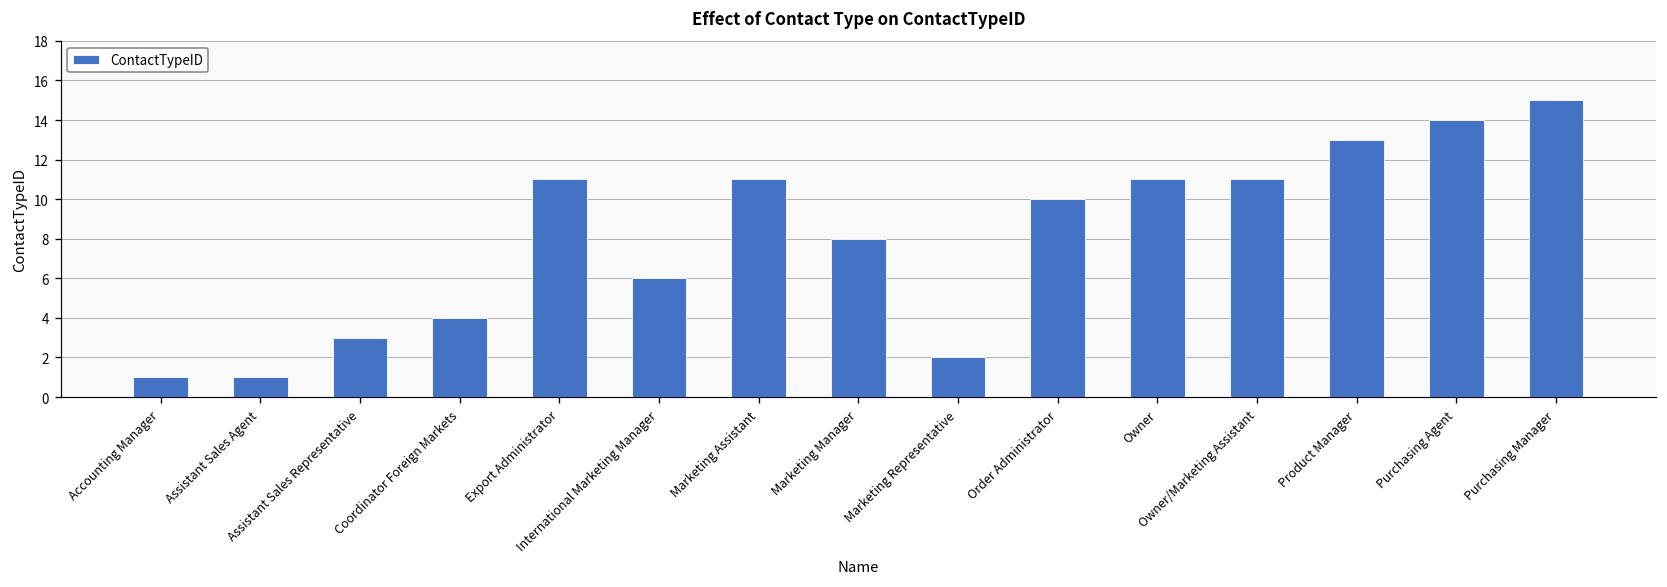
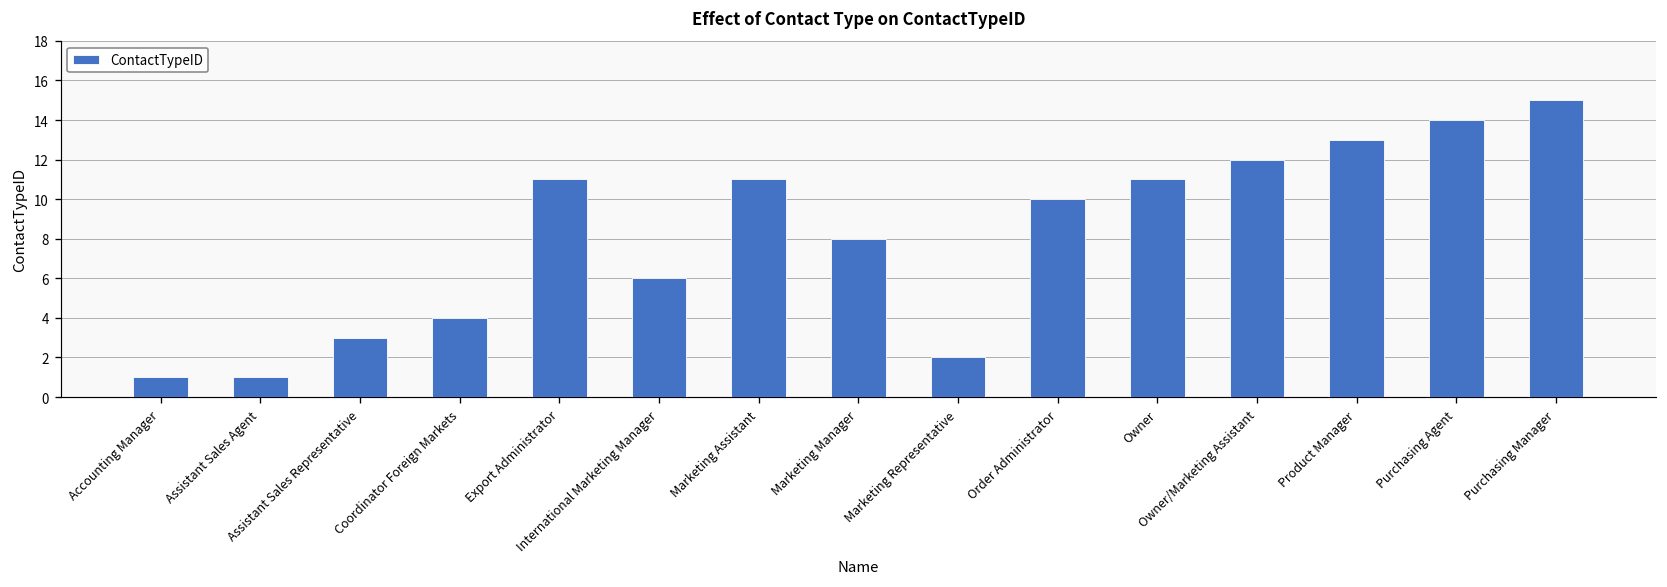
Owner/Marketing Assistant: 11 -> 12
